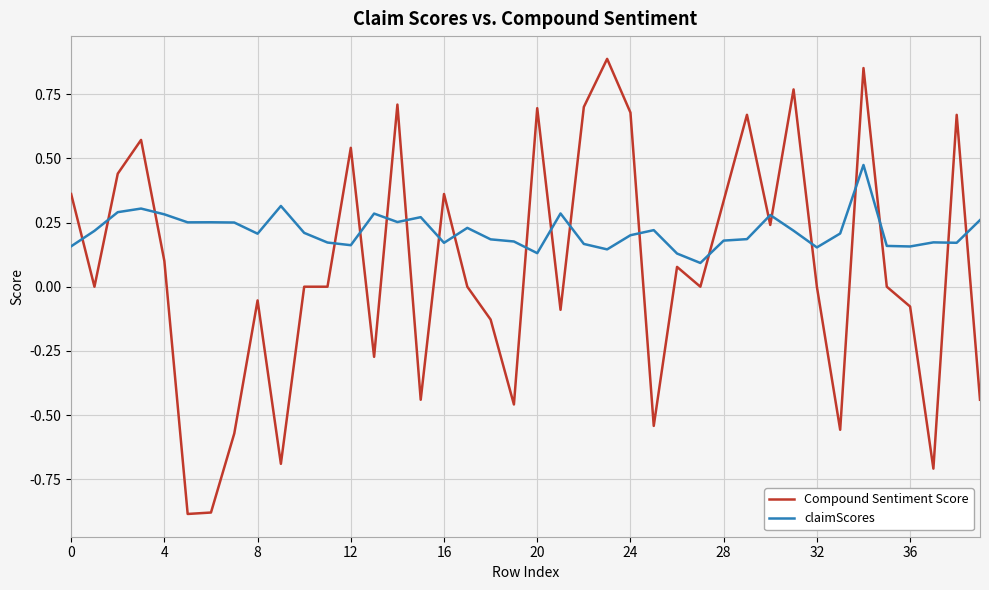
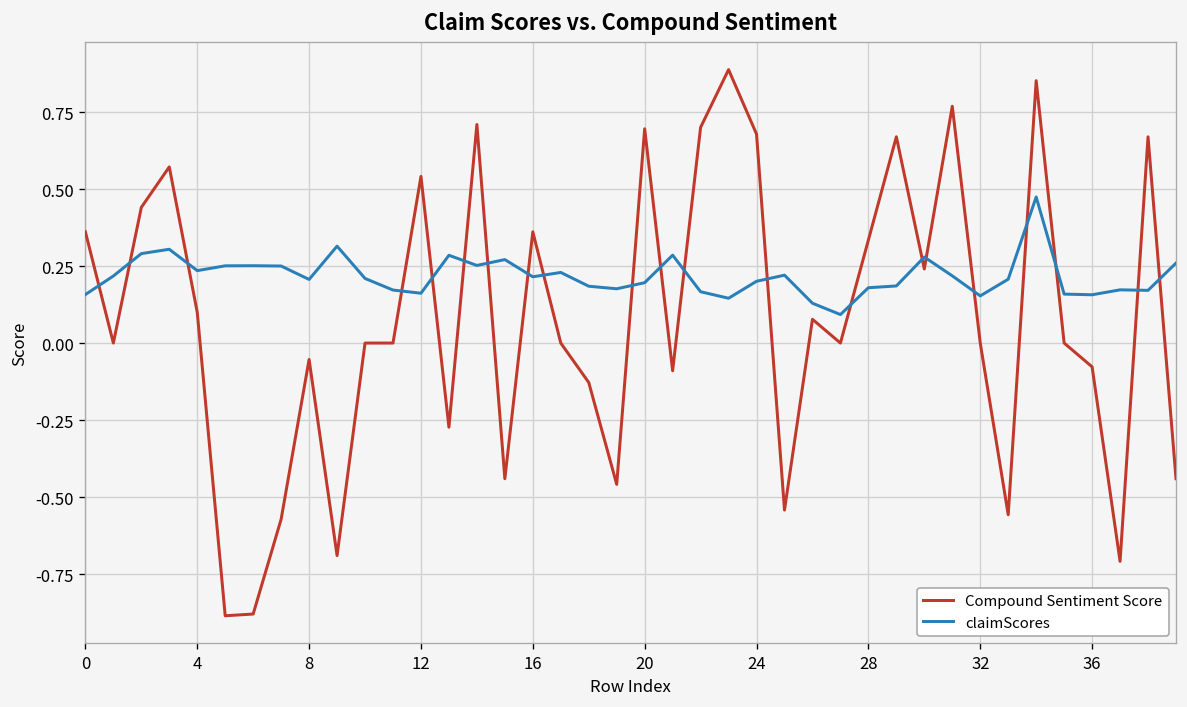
claimScores, 4: 0.28 -> 0.24
claimScores, 16: 0.17 -> 0.22
claimScores, 20: 0.13 -> 0.20
